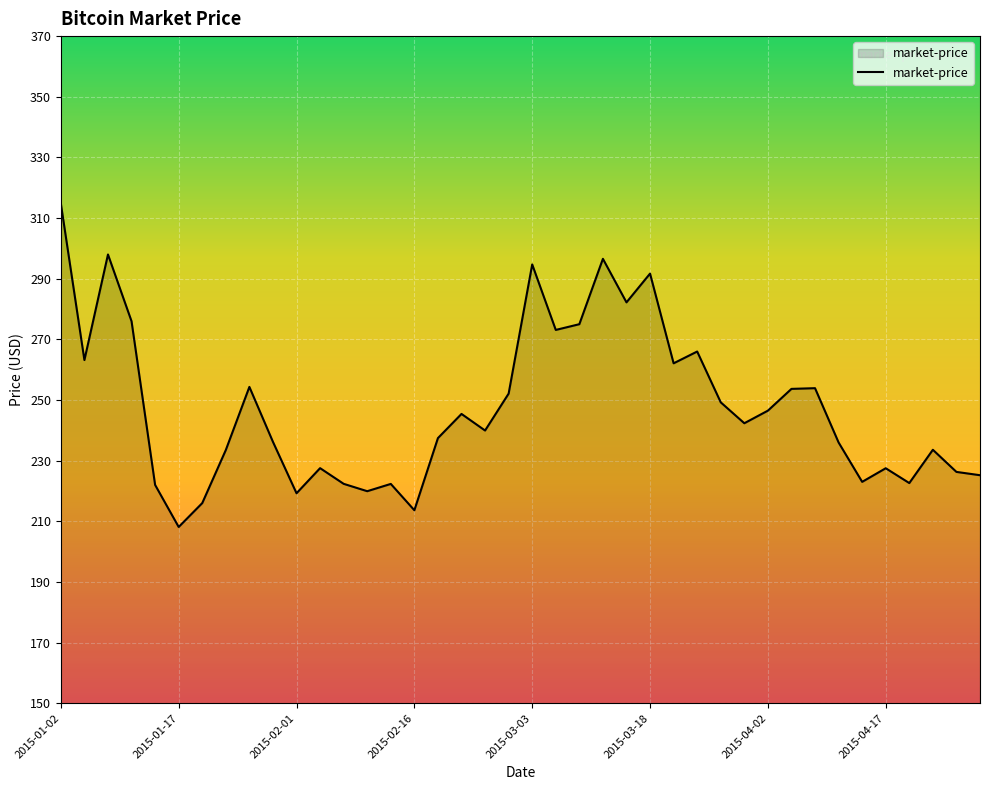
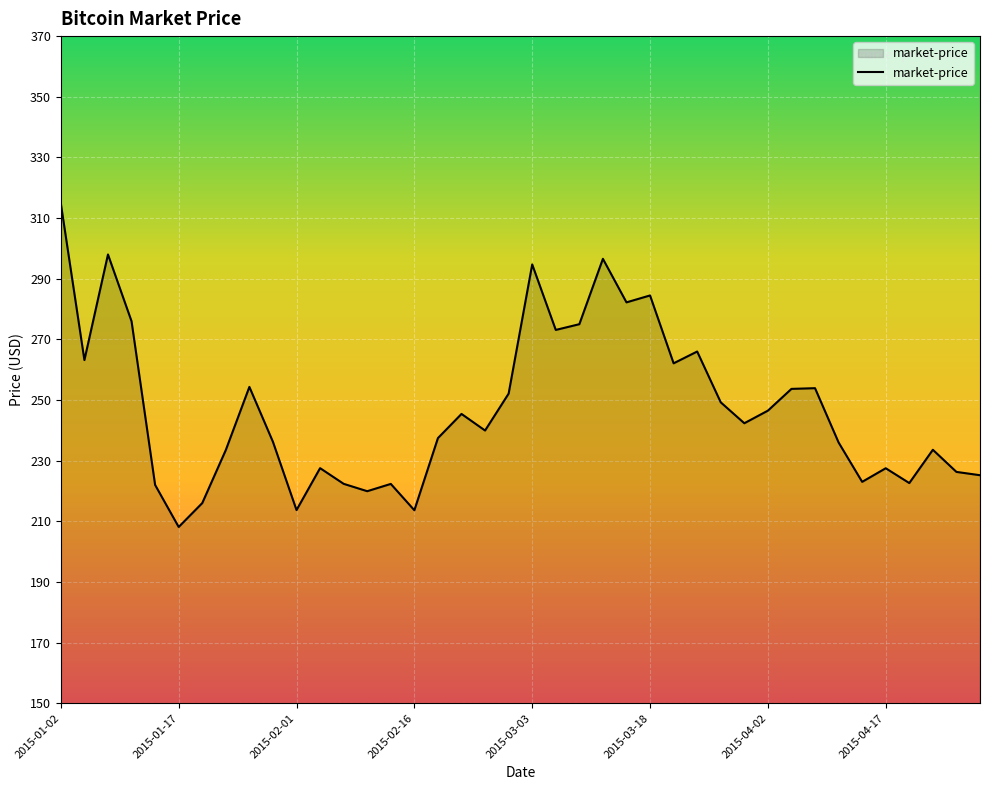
2015-02-01: 219 -> 214
2015-03-18: 292 -> 284
